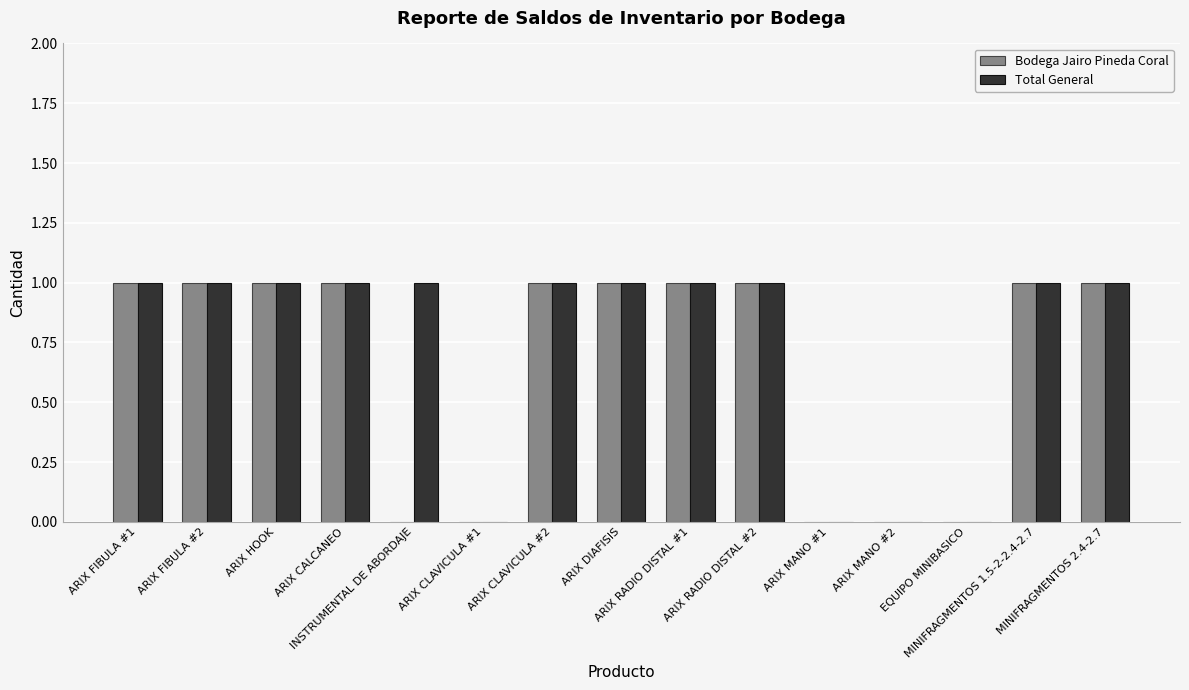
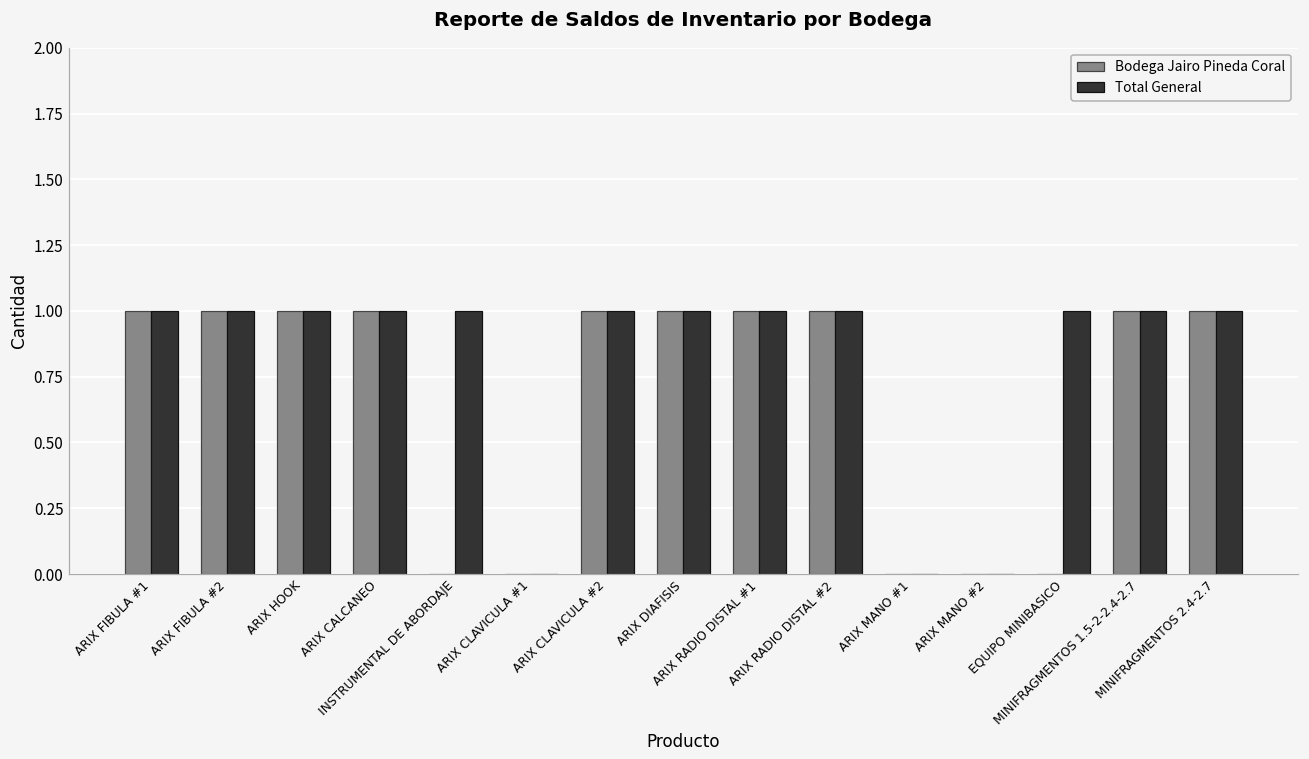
Total General, EQUIPO MINIBASICO: 0 -> 1
